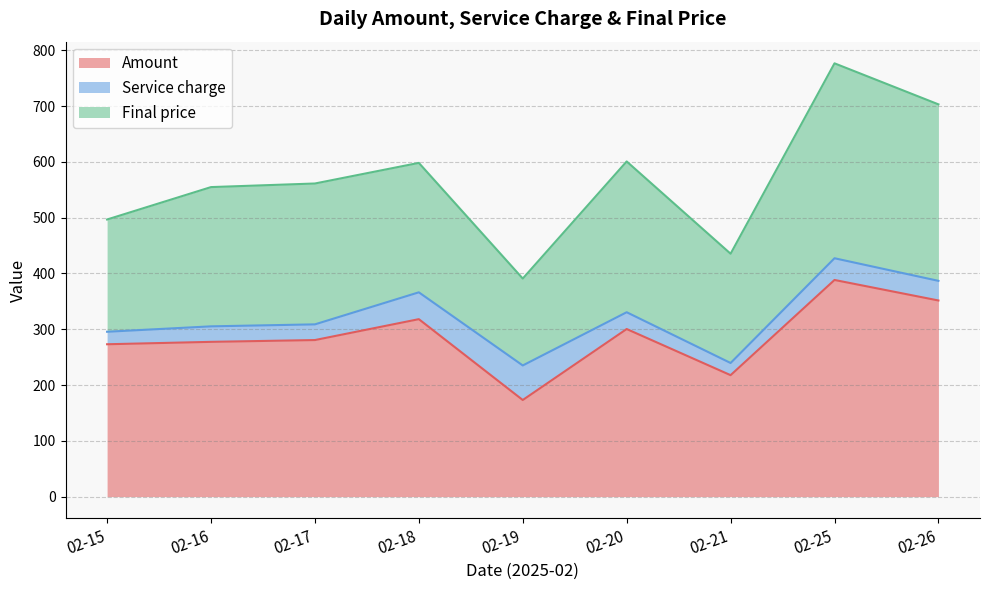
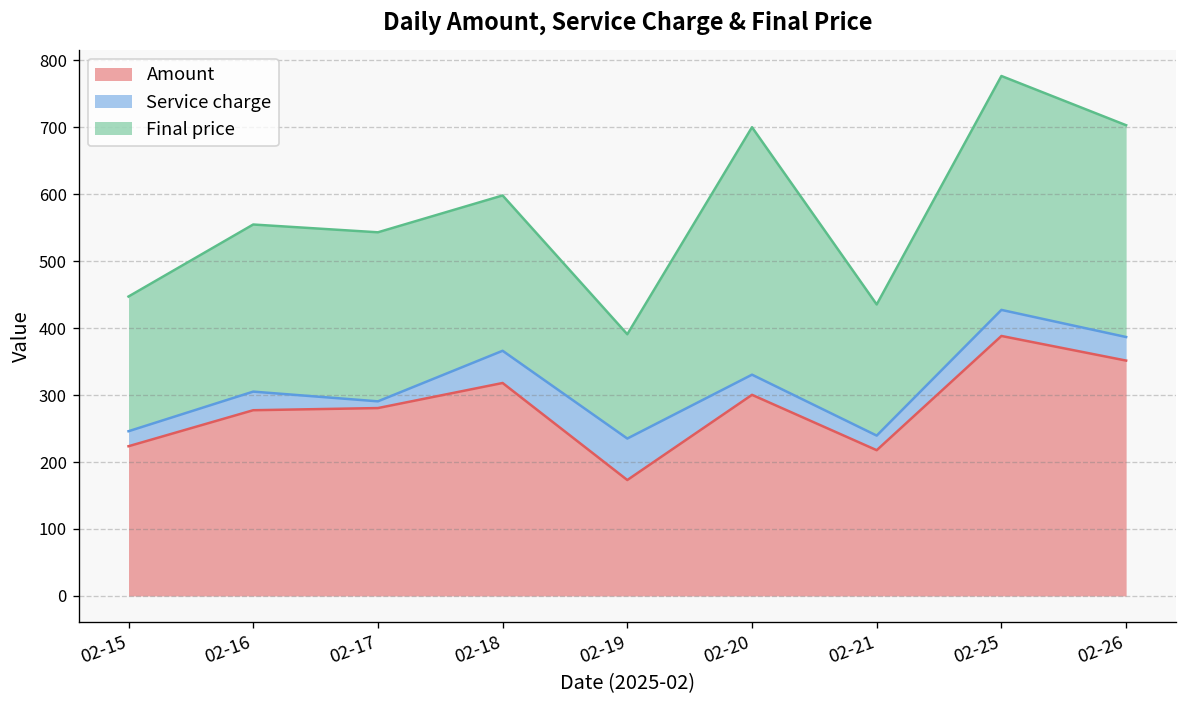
Amount, 02-15: 270 -> 220
Service charge, 02-17: 30 -> 10
Final price, 02-20: 270 -> 370
